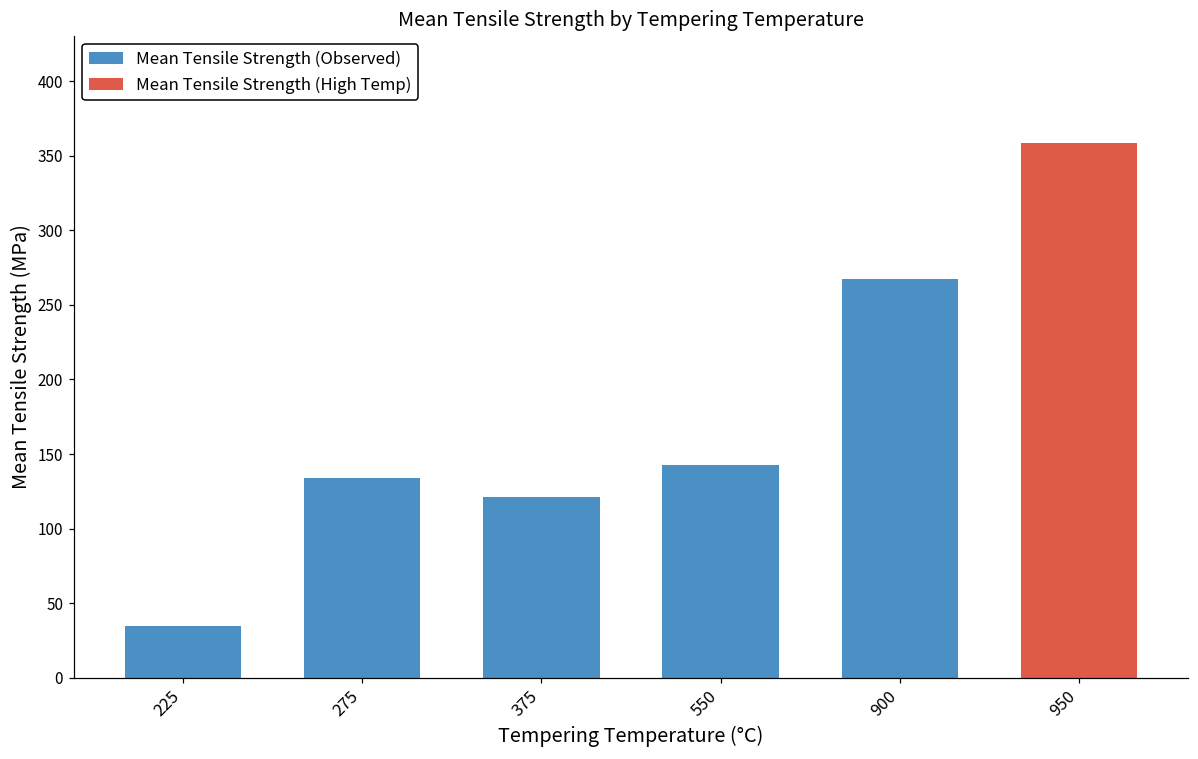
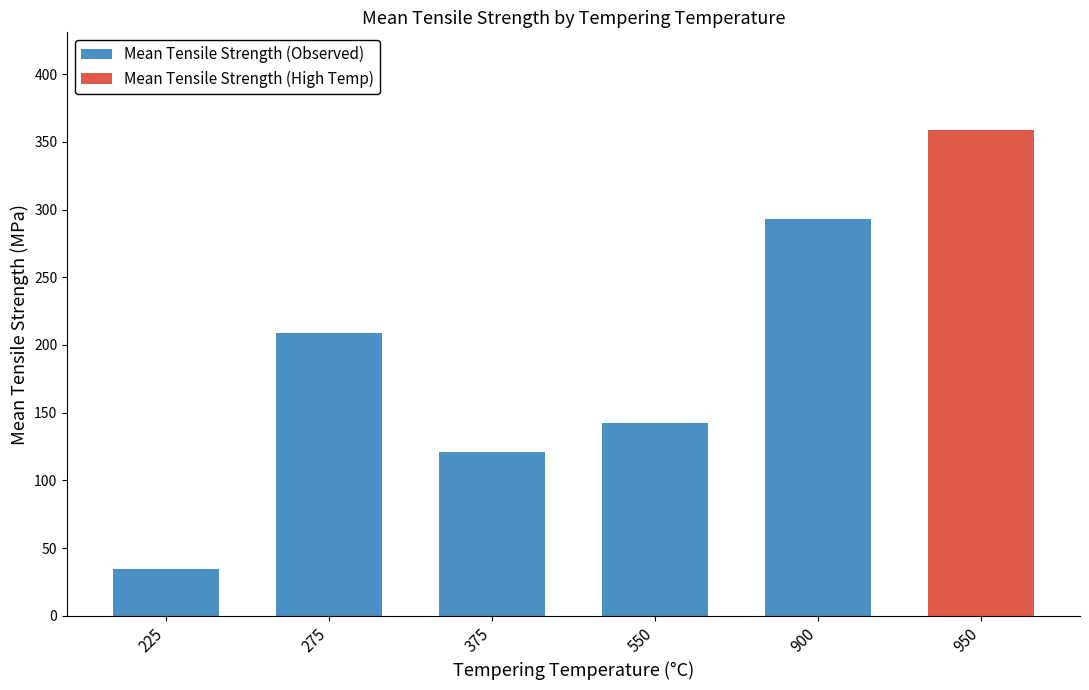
Mean Tensile Strength (Observed), 275: 134 -> 209
Mean Tensile Strength (Observed), 900: 267 -> 293
